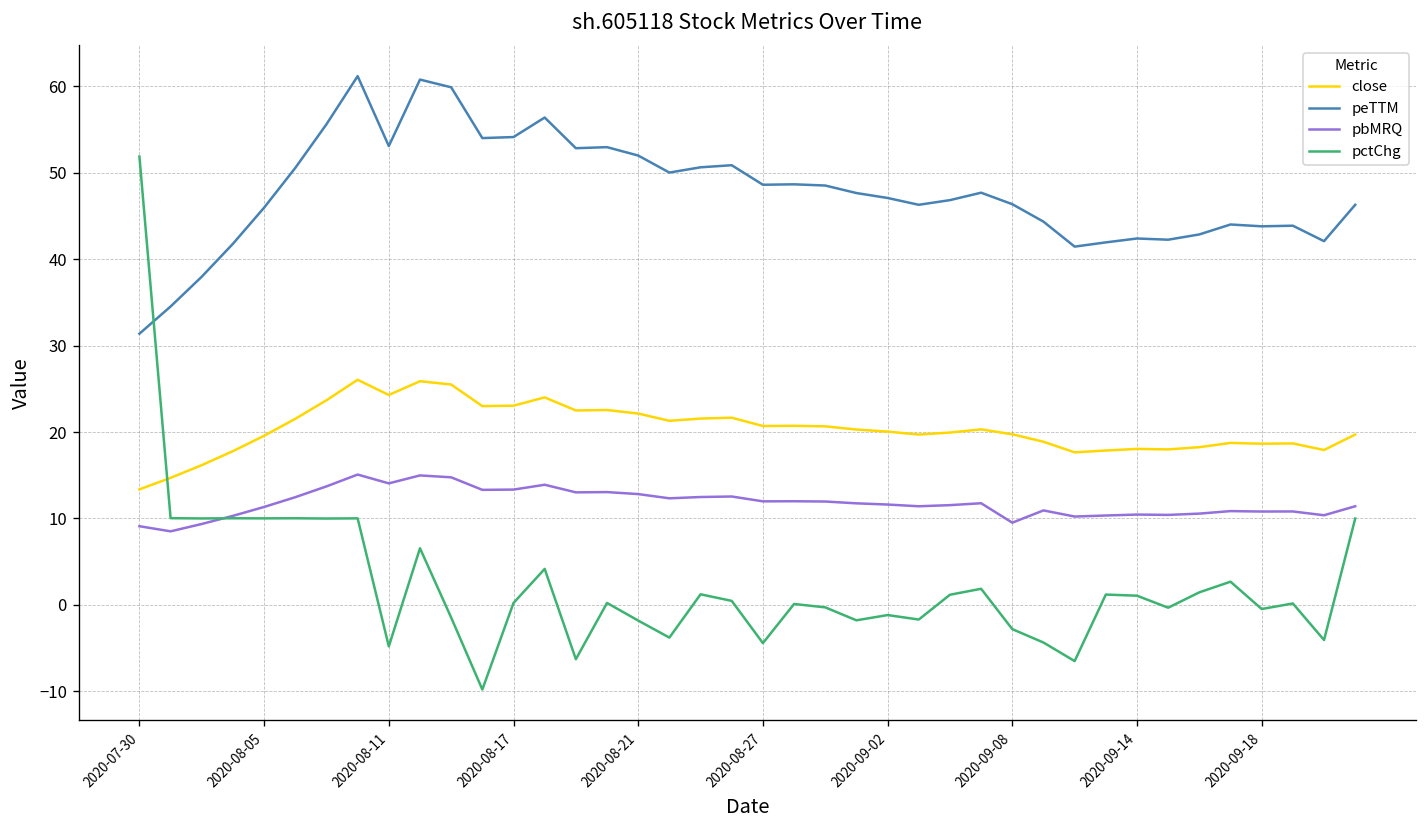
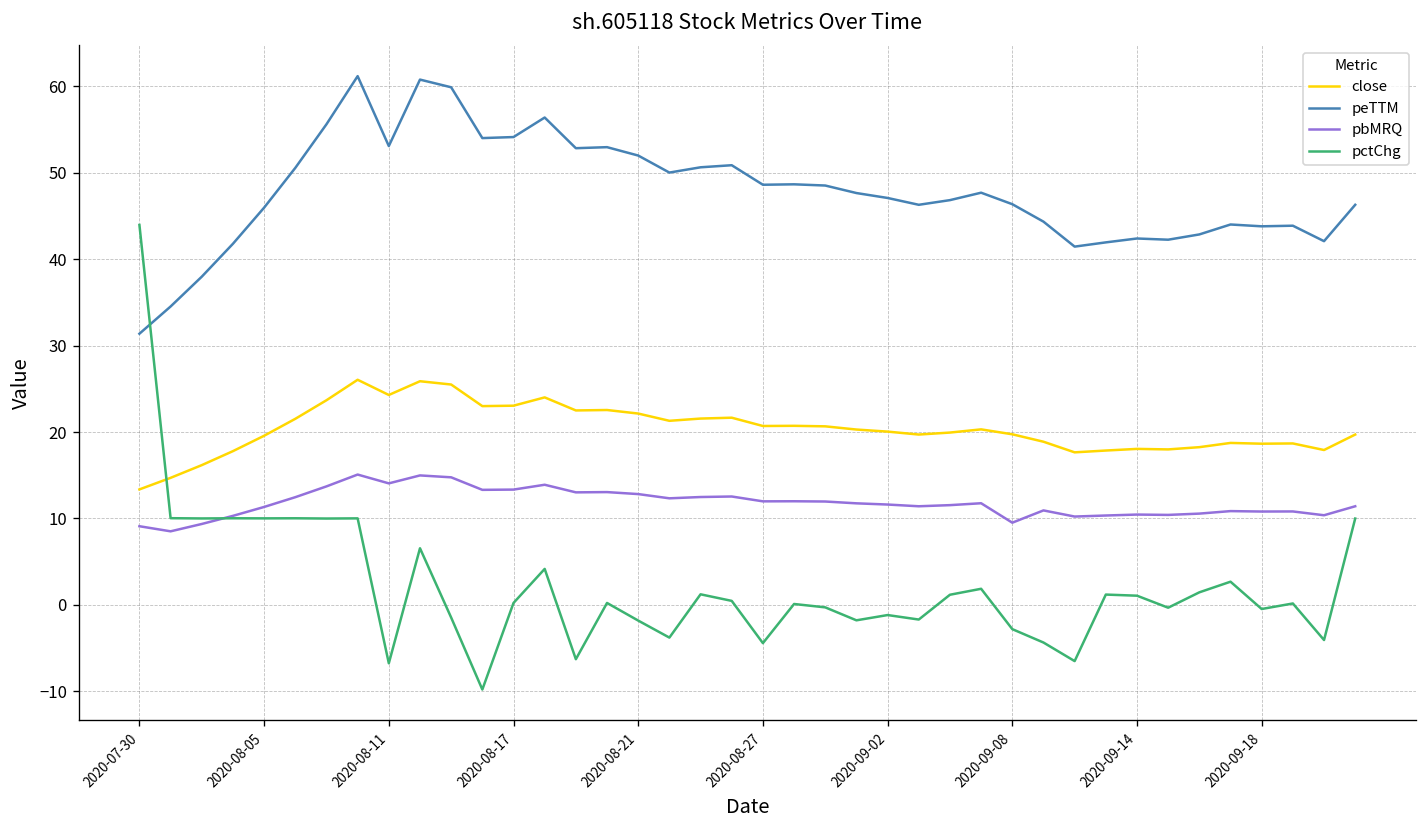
pctChg, 2020-07-30: 52 -> 44
pctChg, 2020-08-11: -5 -> -7
